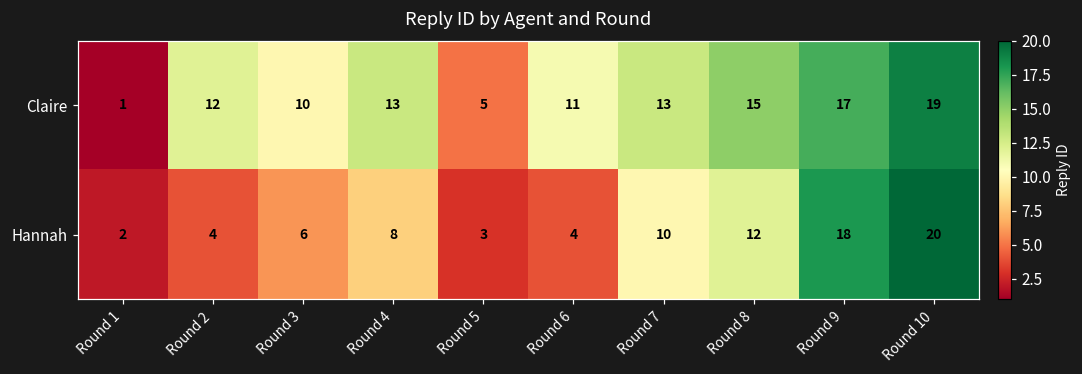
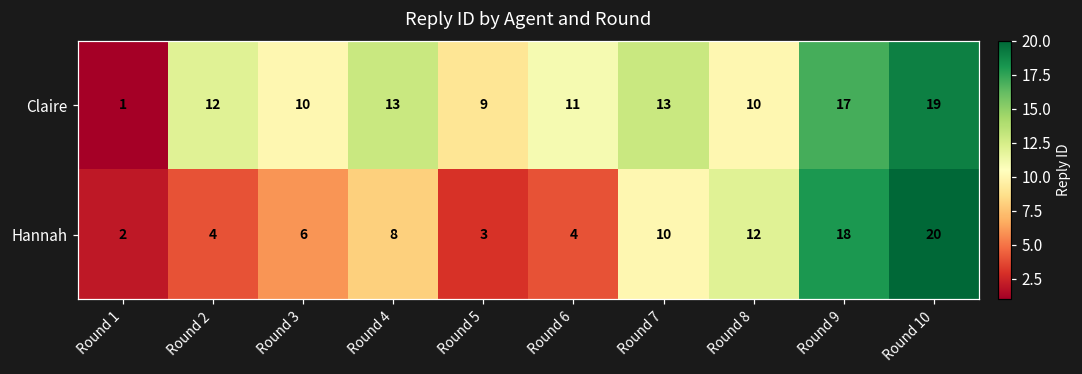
Claire, Round 5: 5 -> 9
Claire, Round 8: 15 -> 10
